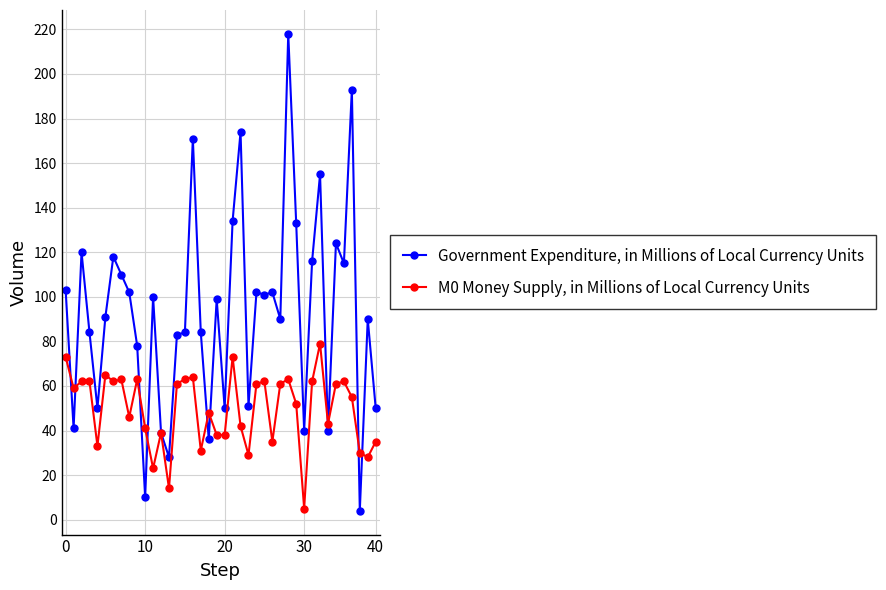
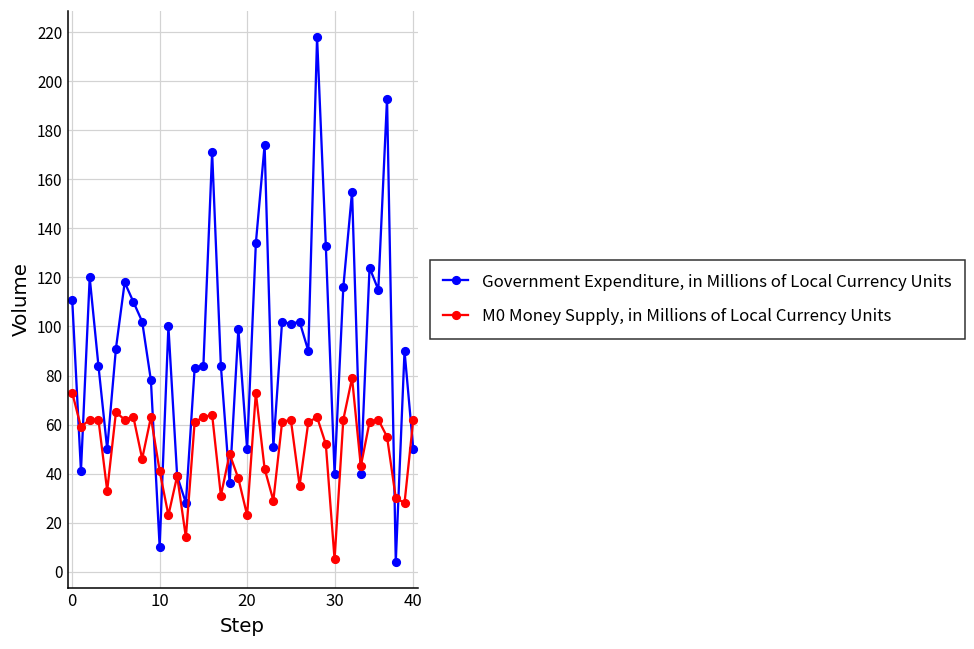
Government Expenditure, in Millions of Local Currency Units, 0: 103 -> 111
M0 Money Supply, in Millions of Local Currency Units, 20: 38 -> 23
M0 Money Supply, in Millions of Local Currency Units, 40: 35 -> 62
